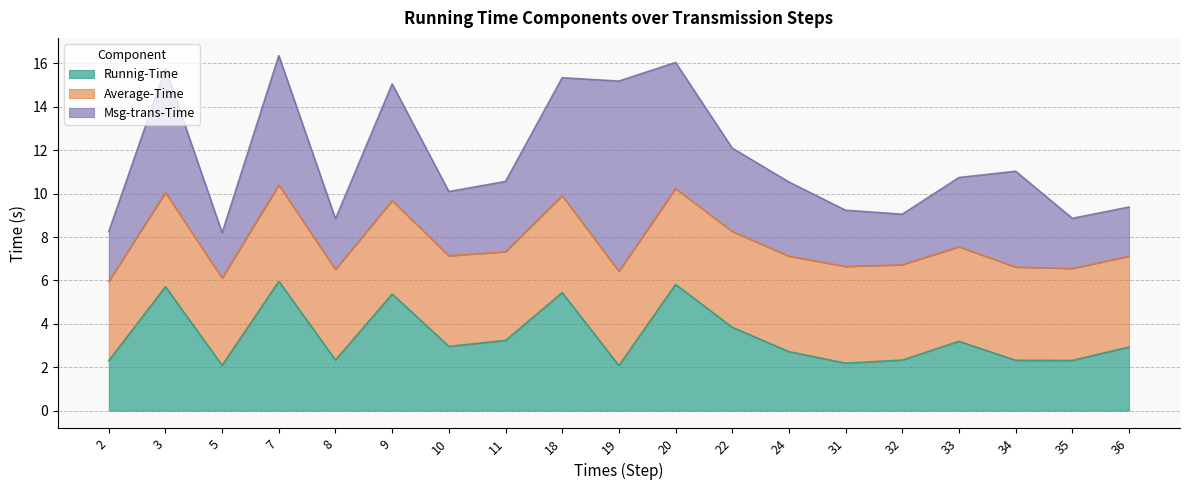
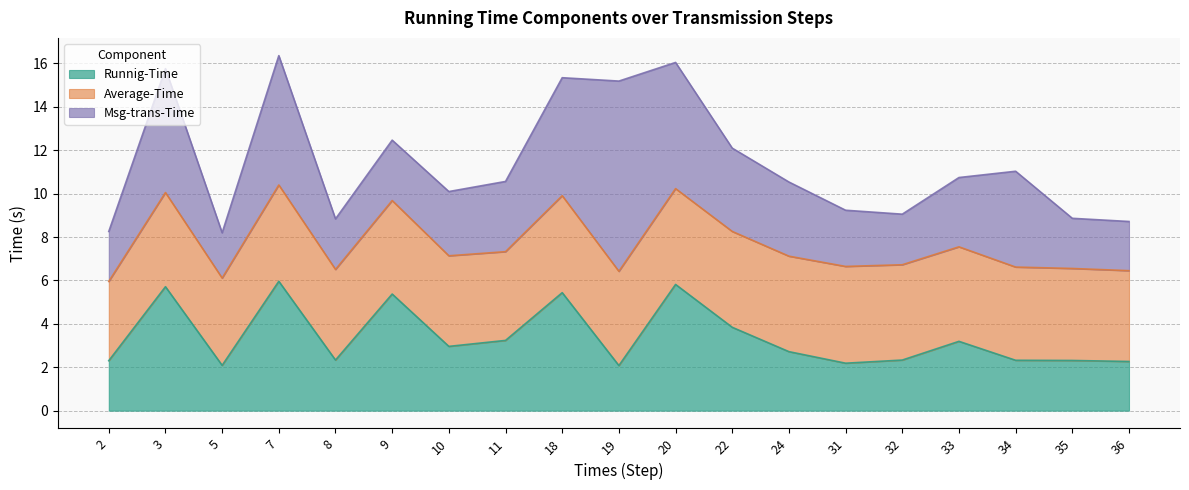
Msg-trans-Time, 9: 5.4 -> 2.8
Runnig-Time, 36: 2.9 -> 2.3
